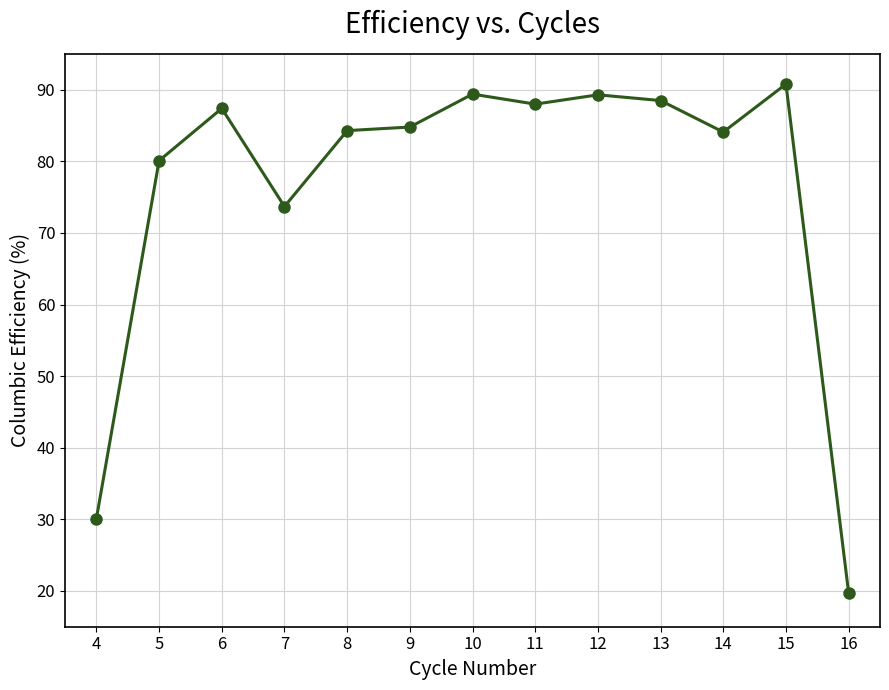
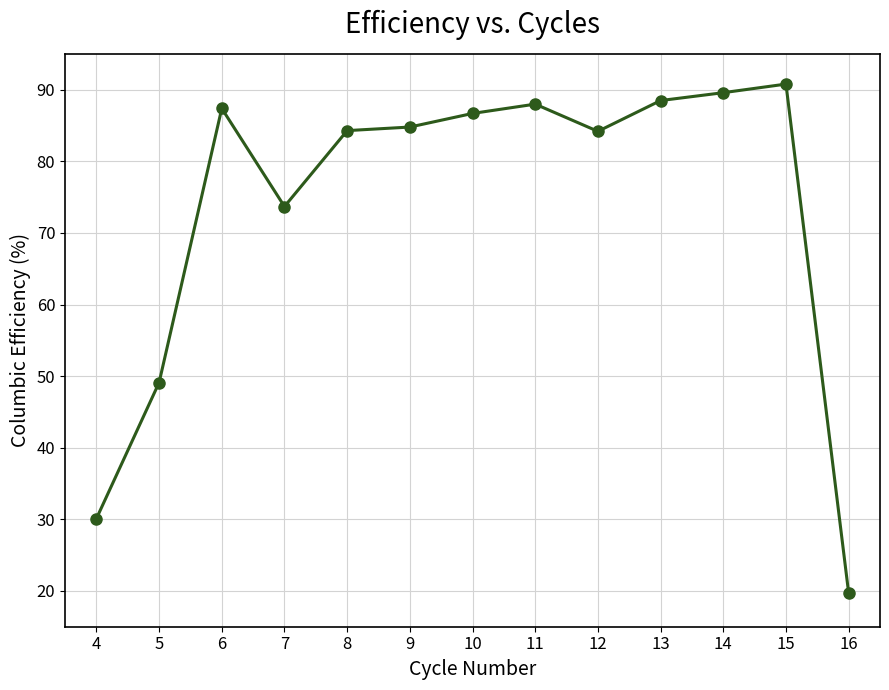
5: 80 -> 49
10: 89 -> 87
12: 89 -> 84
14: 84 -> 90
